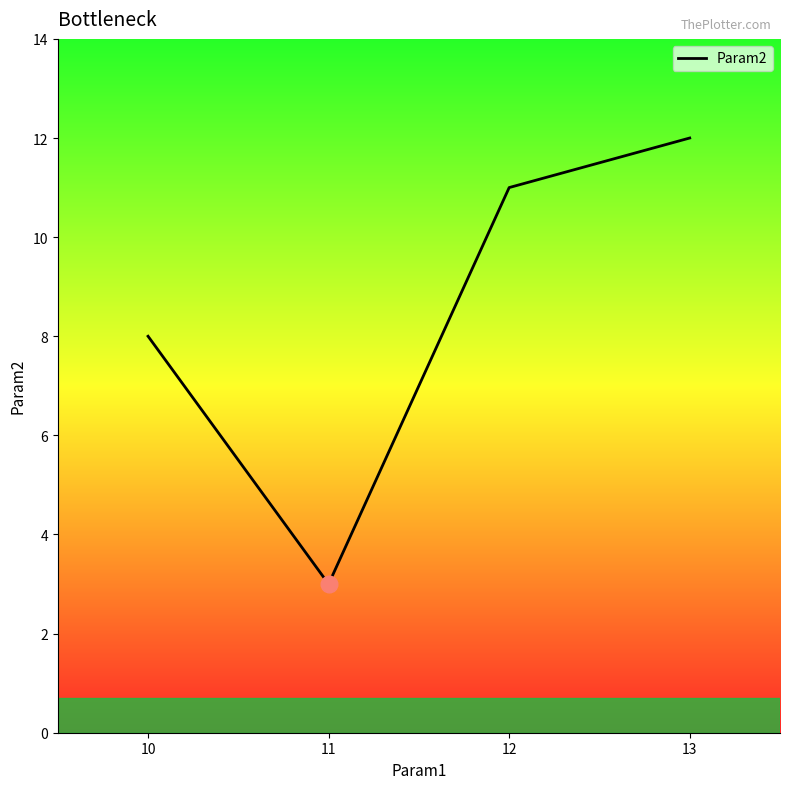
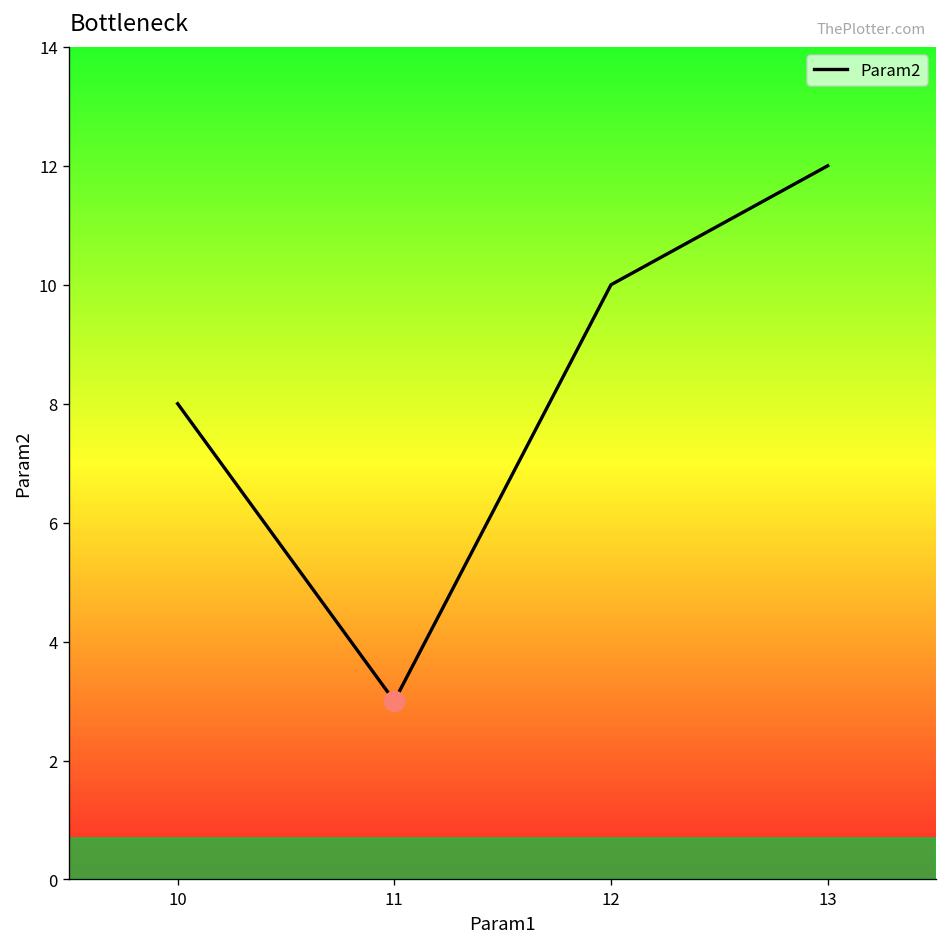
Param2, 12: 11 -> 10
